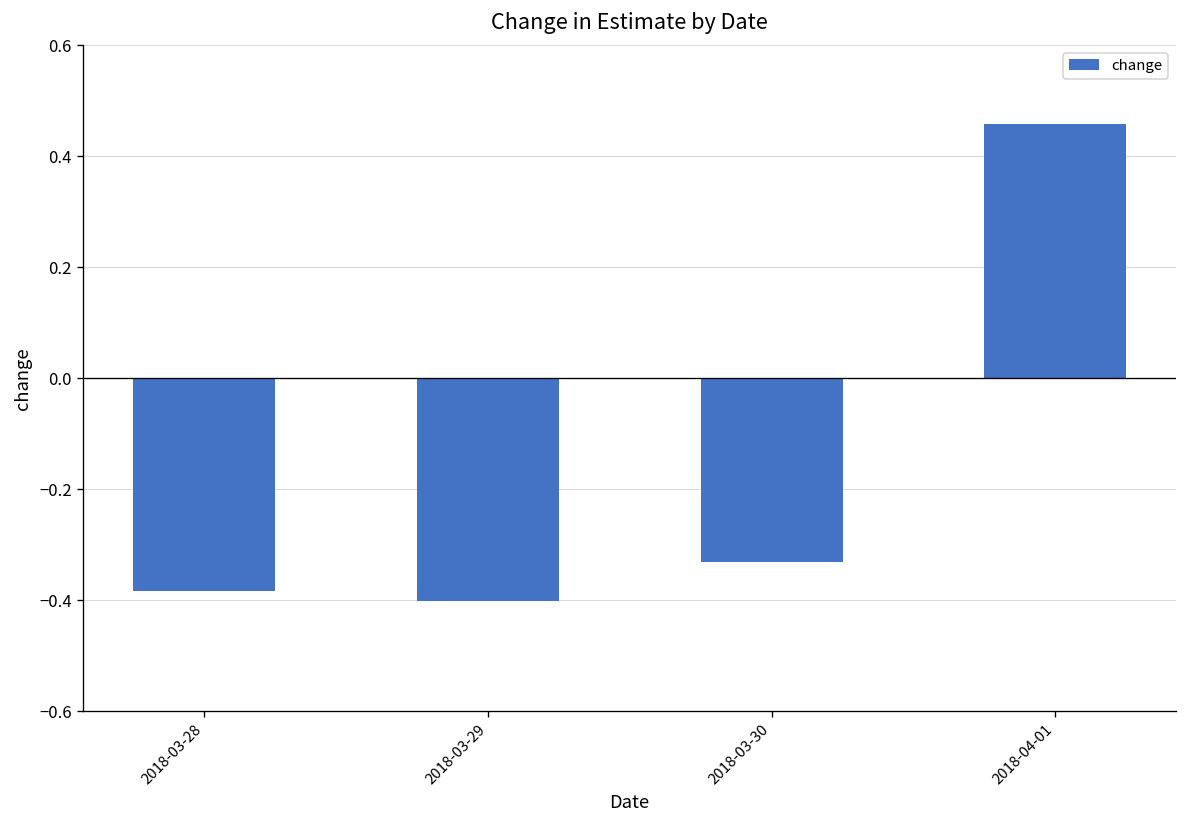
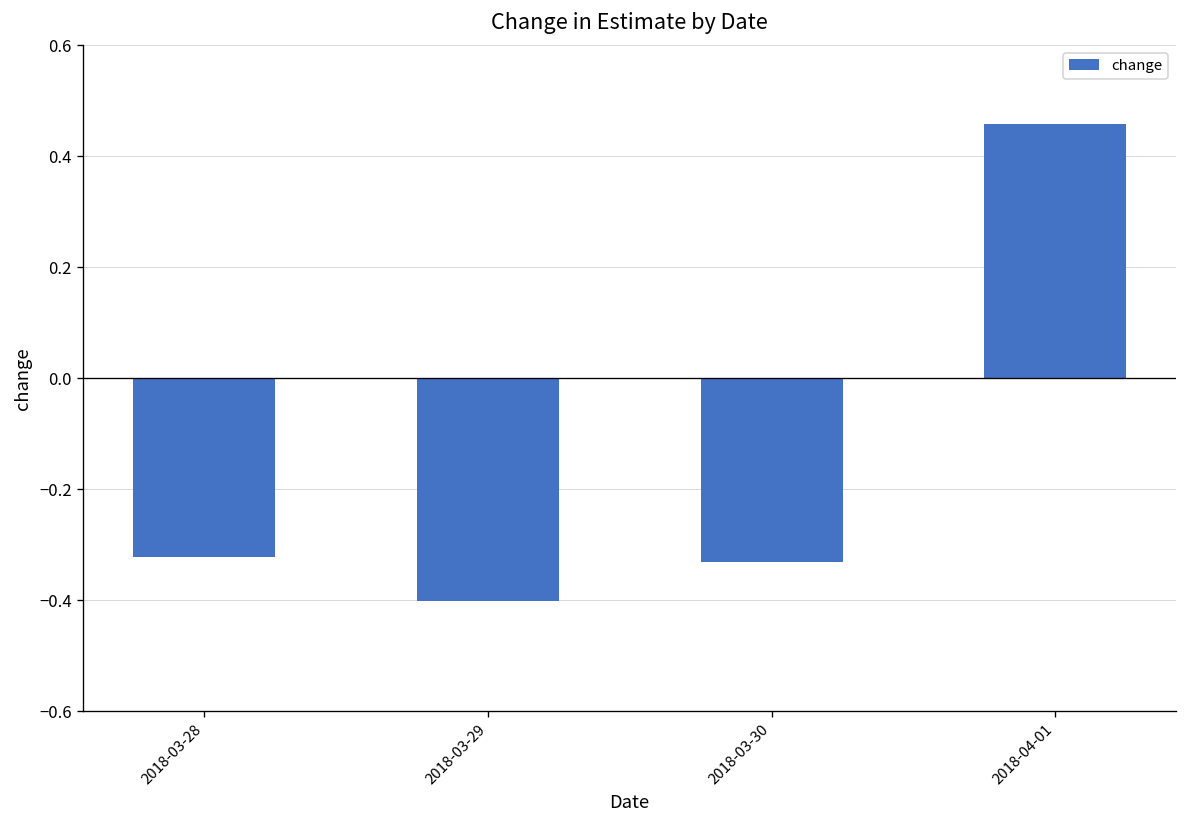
2018-03-28: -0.38 -> -0.32
